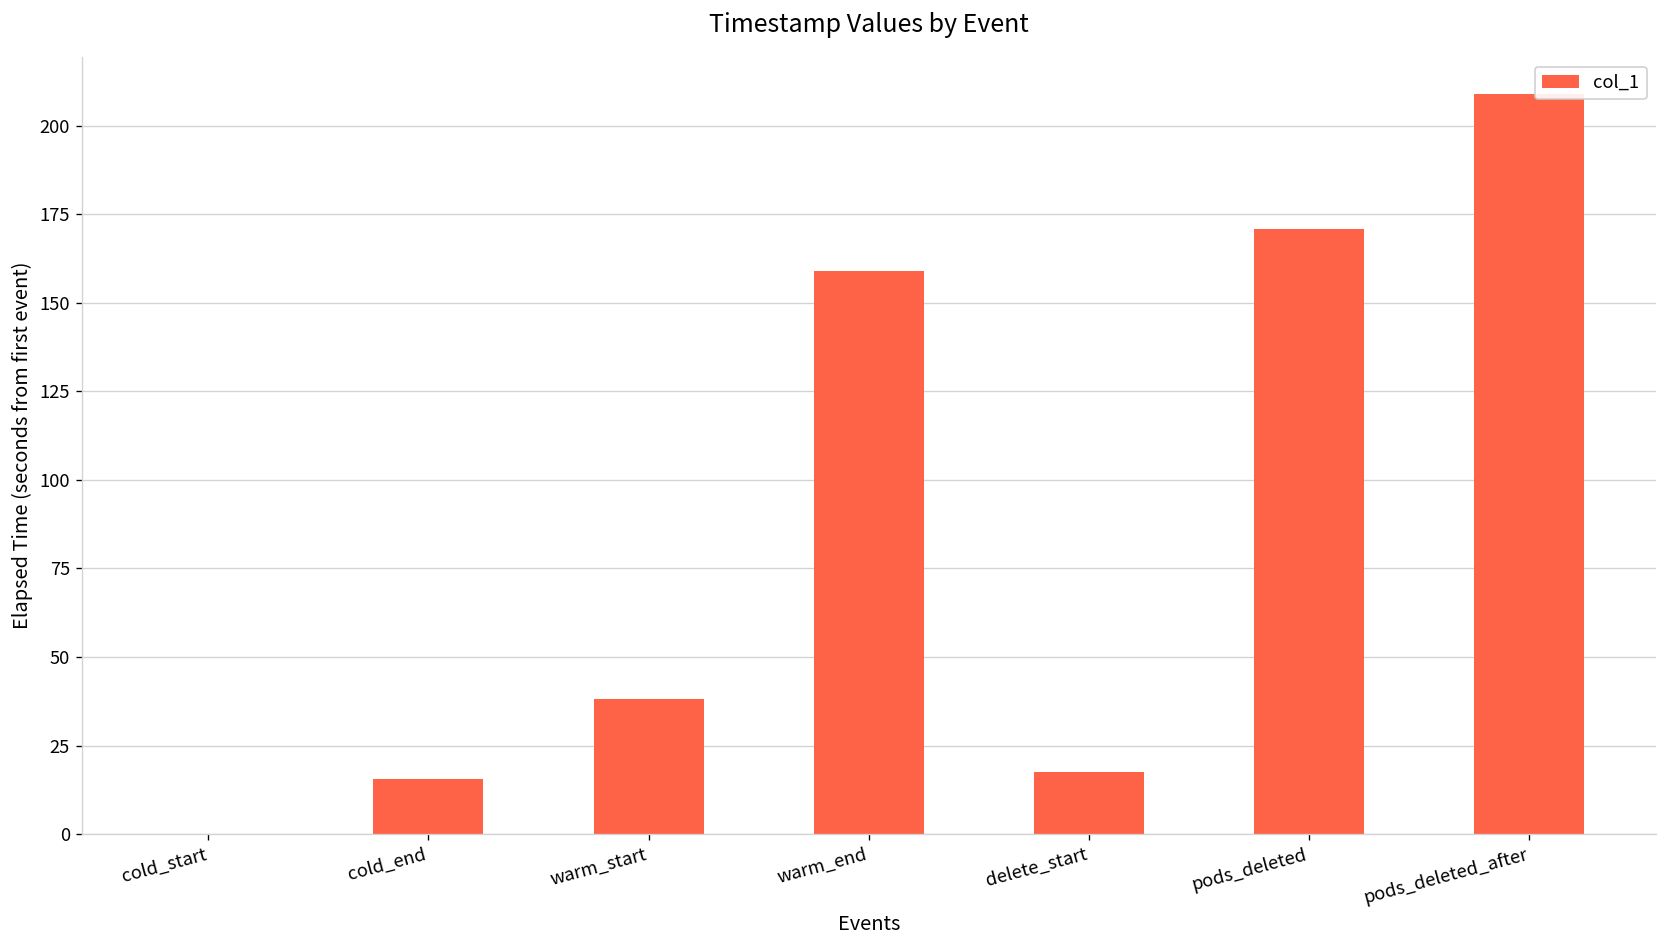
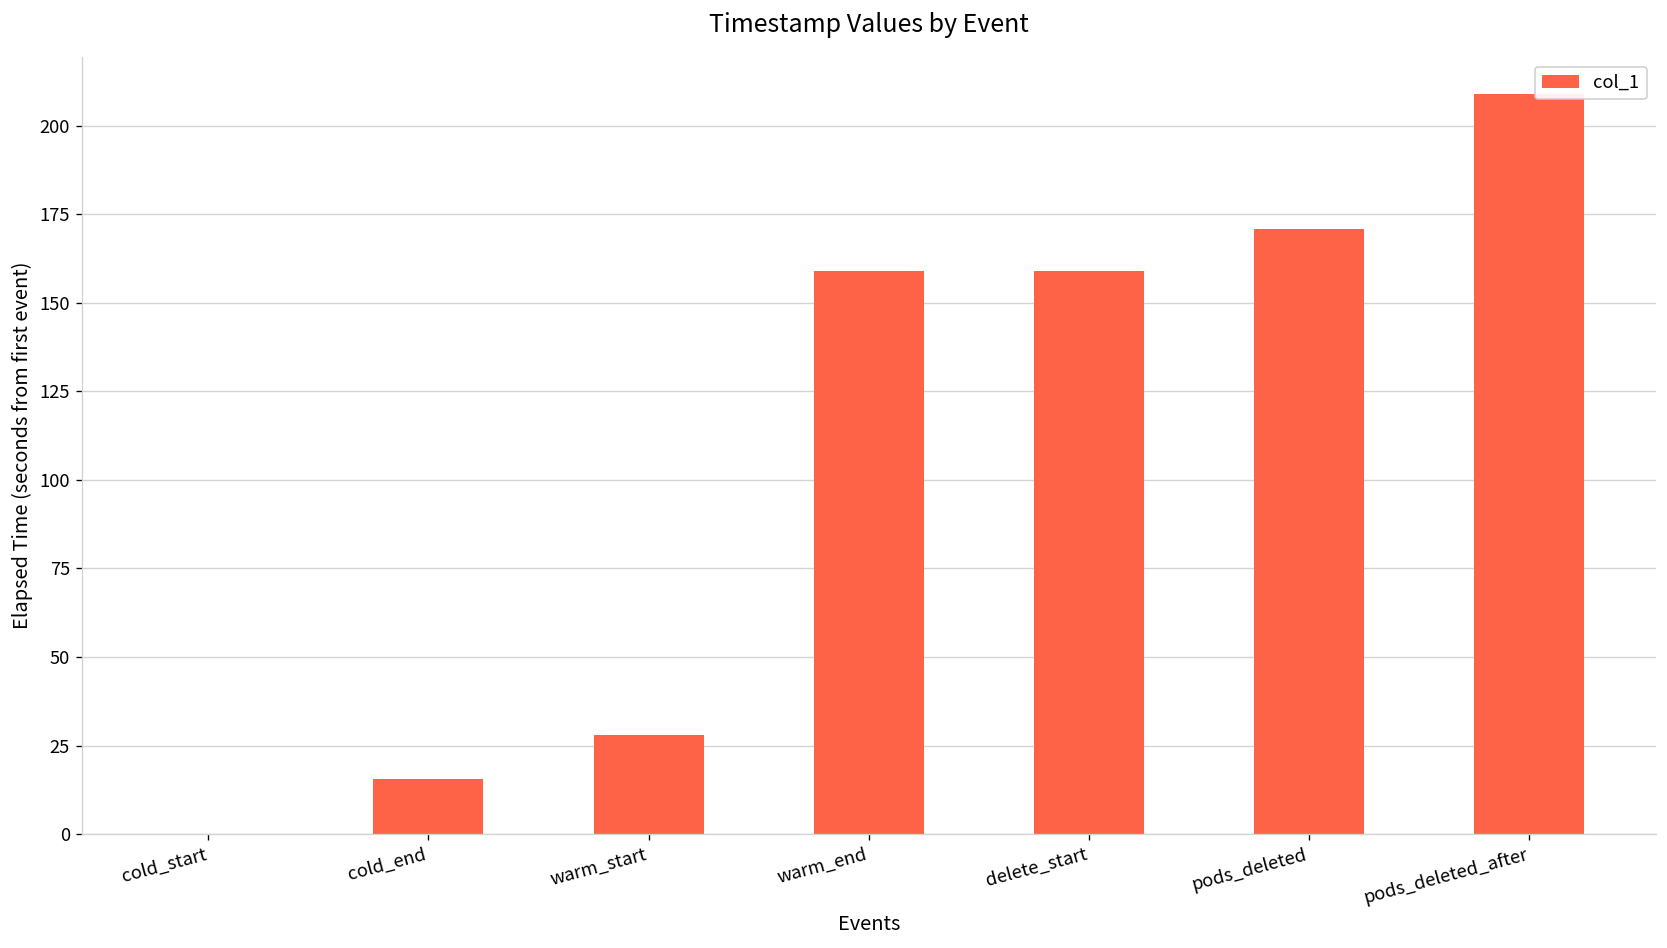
warm_start: 38 -> 28
delete_start: 18 -> 159
